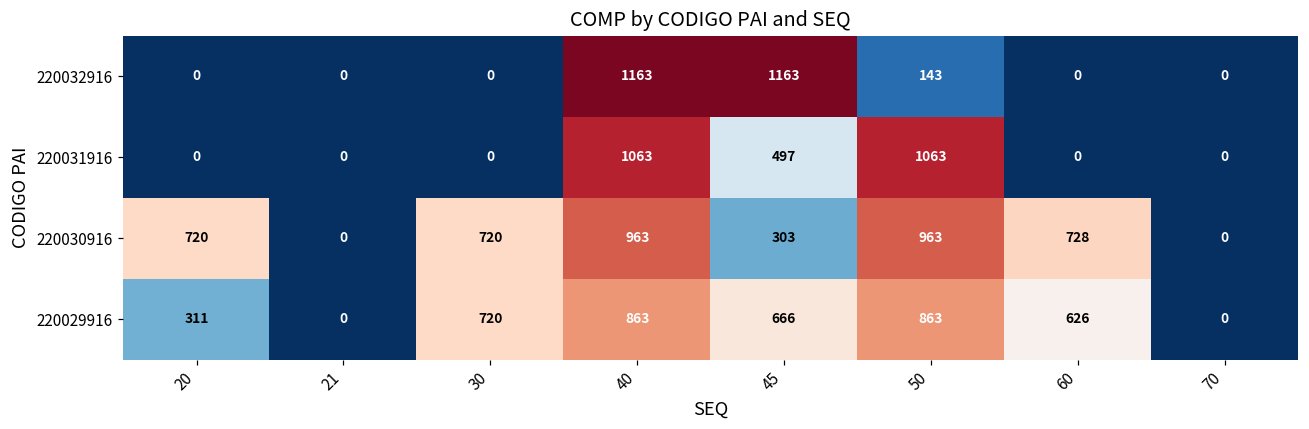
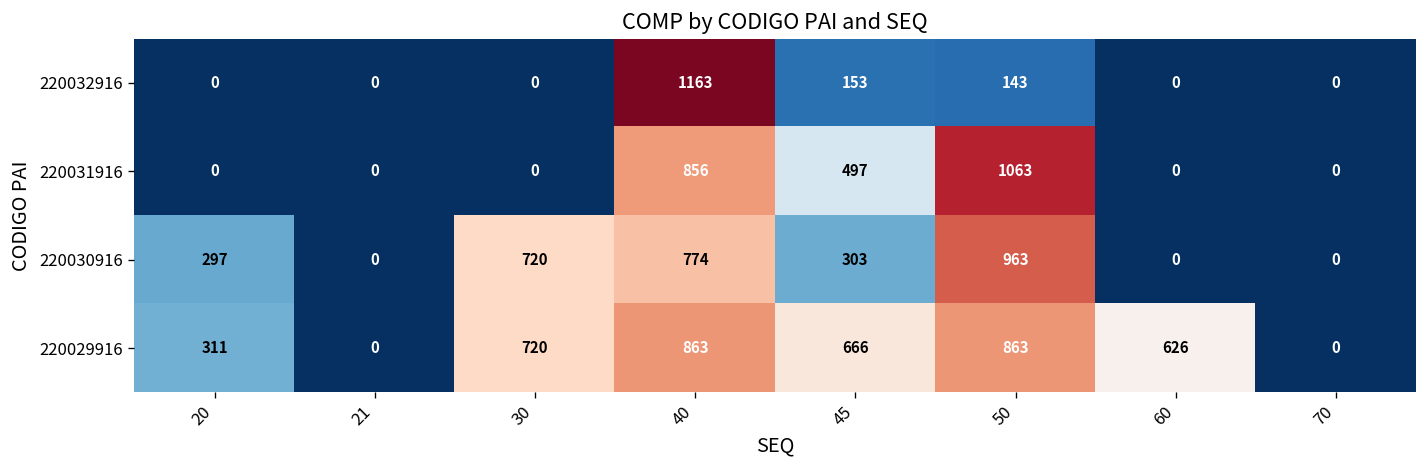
220032916, 45: 1163 -> 153
220031916, 40: 1063 -> 856
220030916, 20: 720 -> 297
220030916, 40: 963 -> 774
220030916, 60: 728 -> 0
